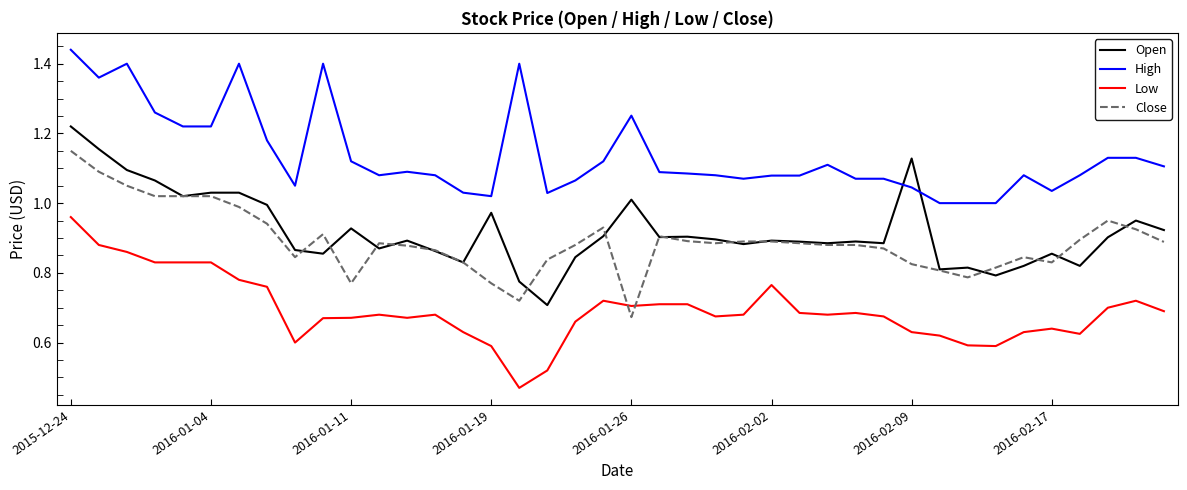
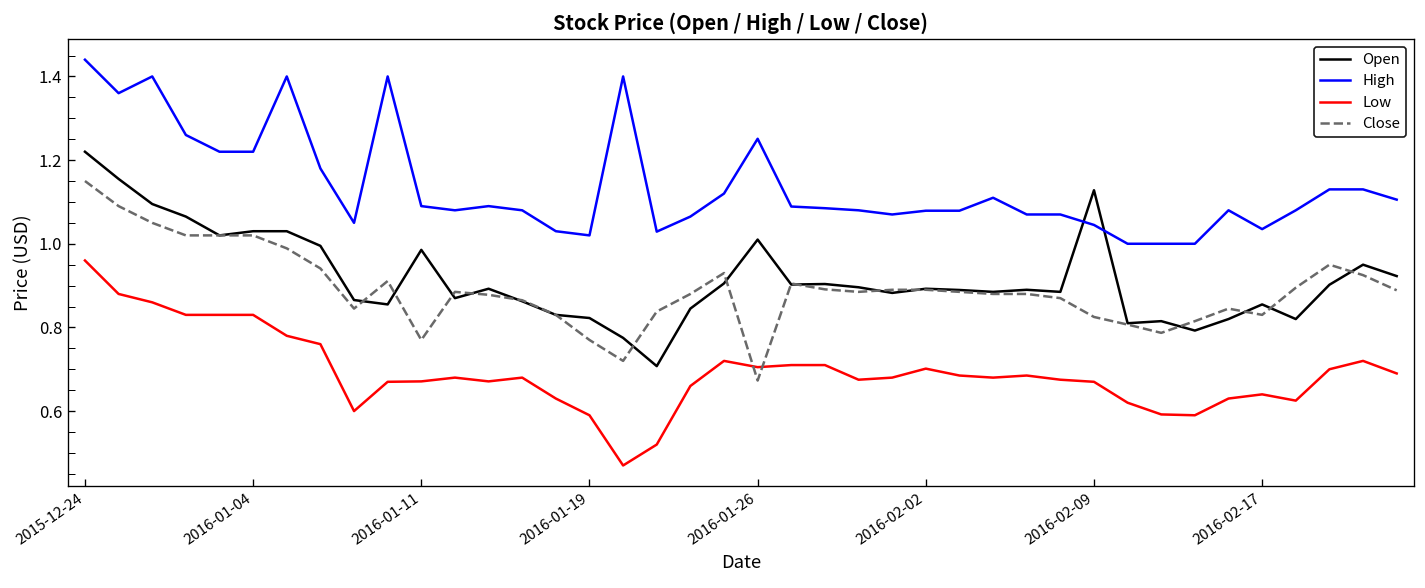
Open, 2016-01-11: 0.93 -> 0.99
High, 2016-01-11: 1.12 -> 1.09
Open, 2016-01-19: 0.97 -> 0.82
Low, 2016-02-02: 0.77 -> 0.70
Low, 2016-02-09: 0.63 -> 0.67
